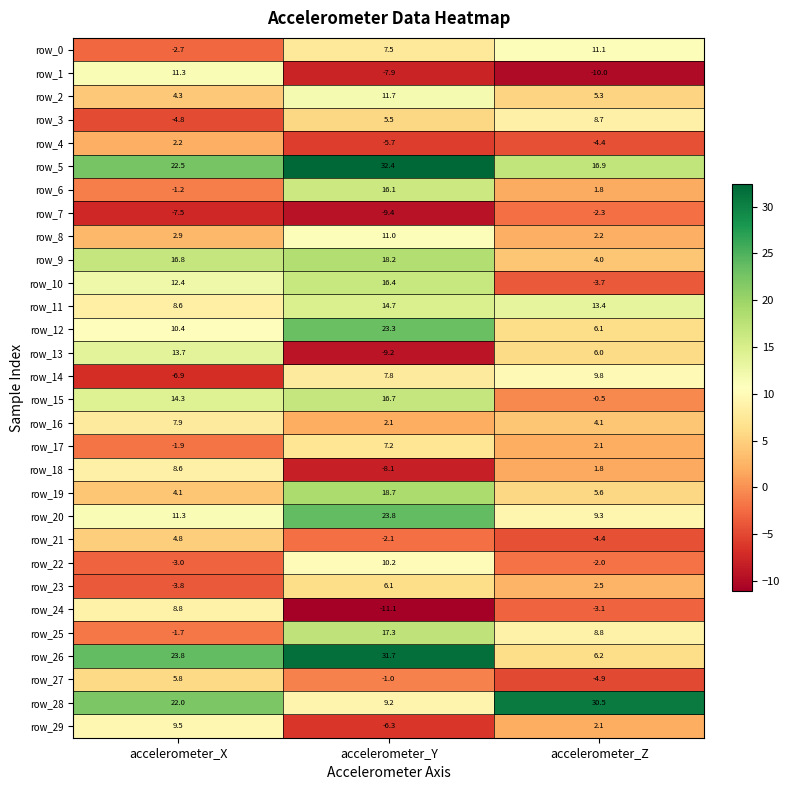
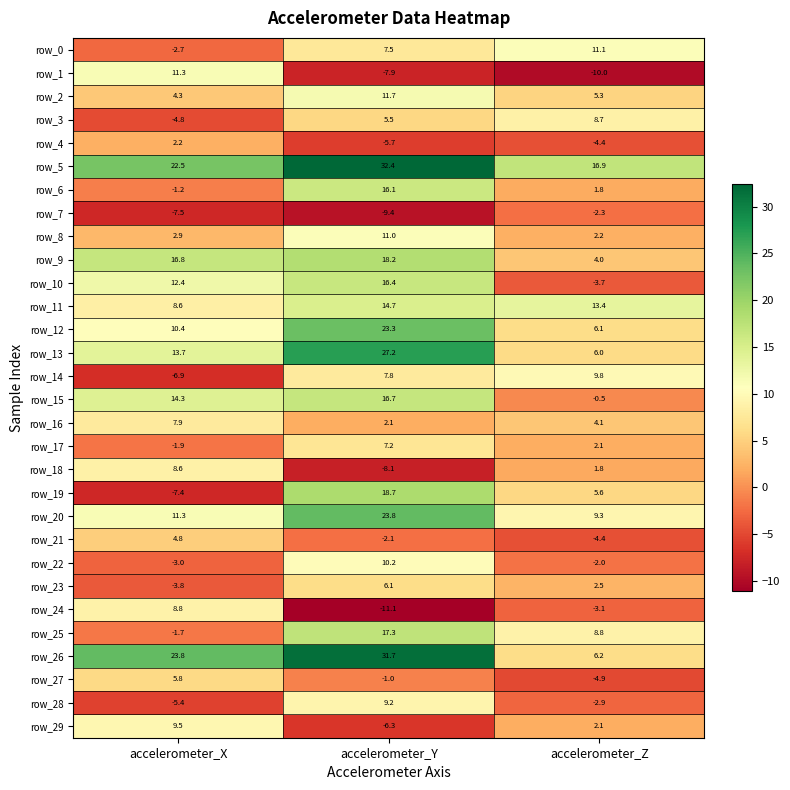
row_13, accelerometer_Y: -9.2 -> 27.2
row_19, accelerometer_X: 4.1 -> -7.4
row_28, accelerometer_X: 22.0 -> -5.4
row_28, accelerometer_Z: 30.5 -> -2.9
